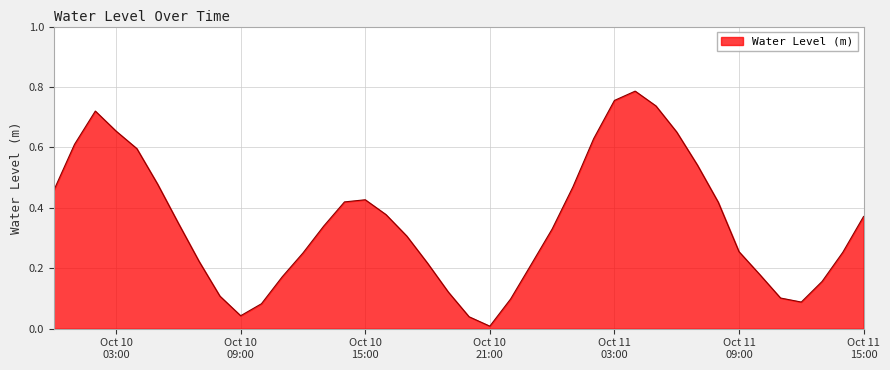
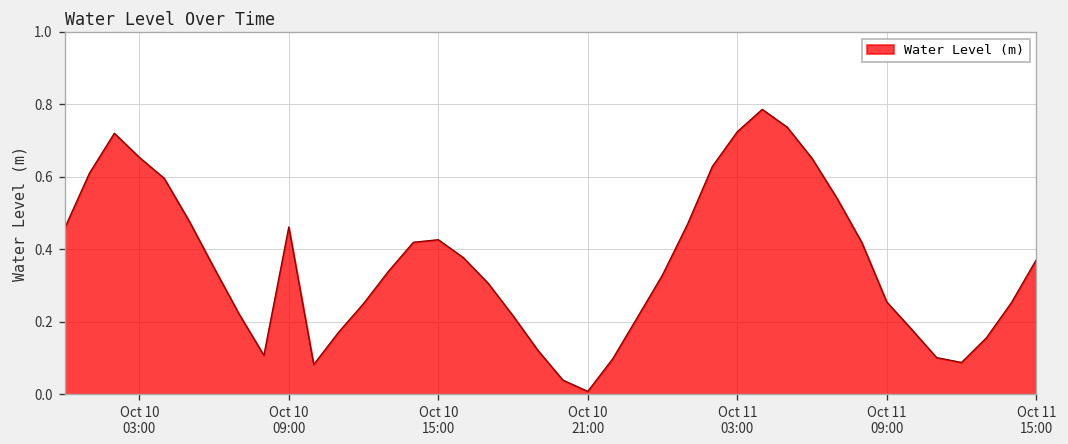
Oct 10 09:00: 0.04 -> 0.46
Oct 11 03:00: 0.76 -> 0.72
